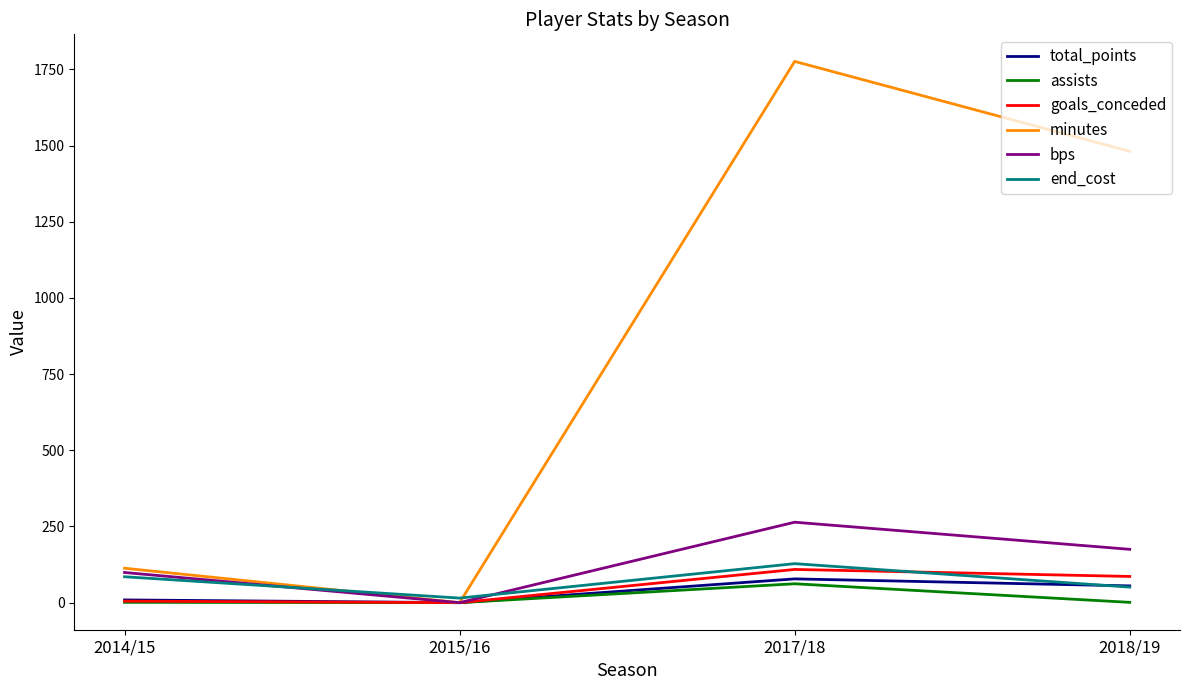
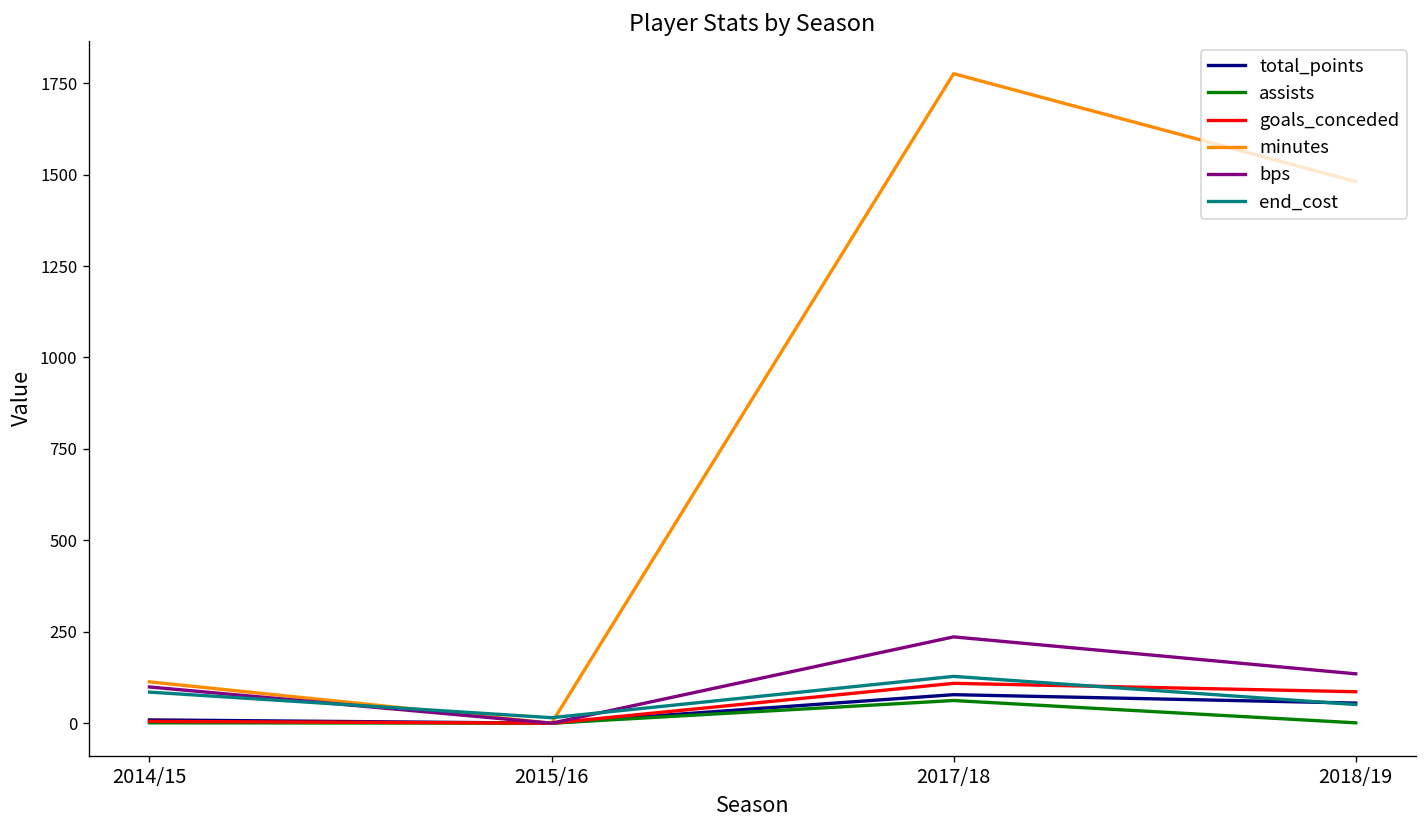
bps, 2017/18: 260 -> 240
bps, 2018/19: 180 -> 140
